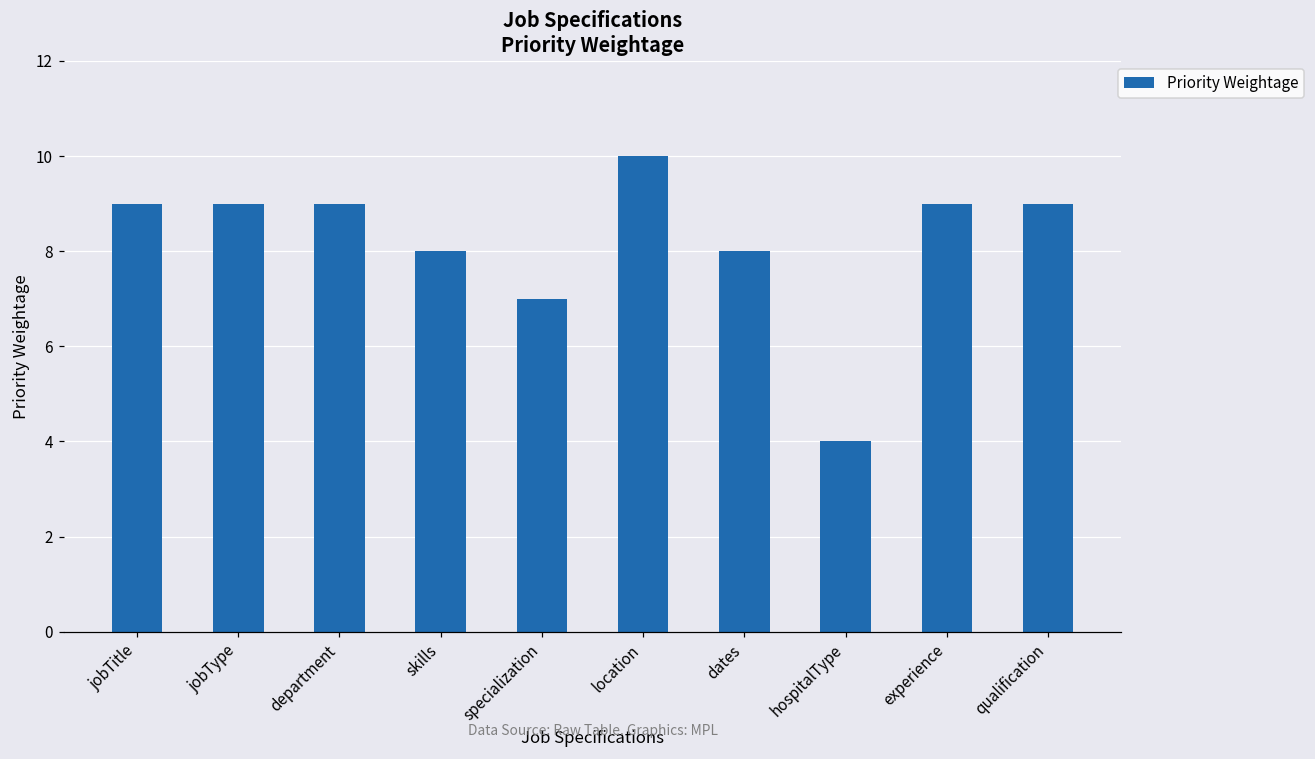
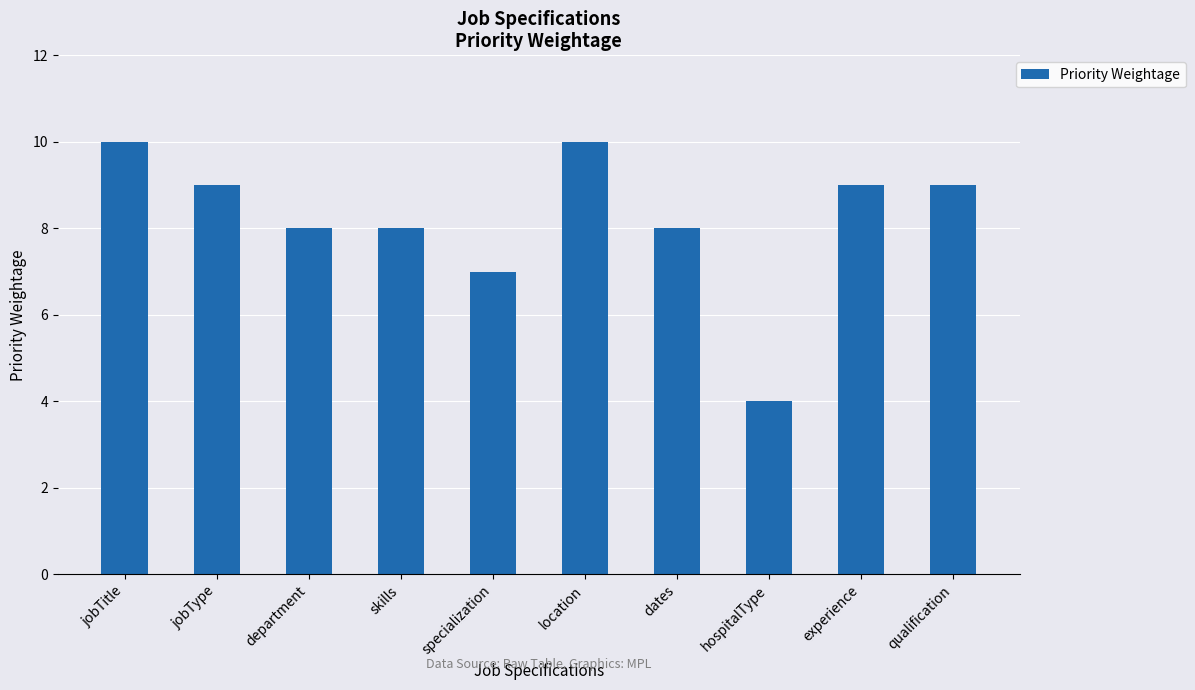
jobTitle: 9 -> 10
department: 9 -> 8
